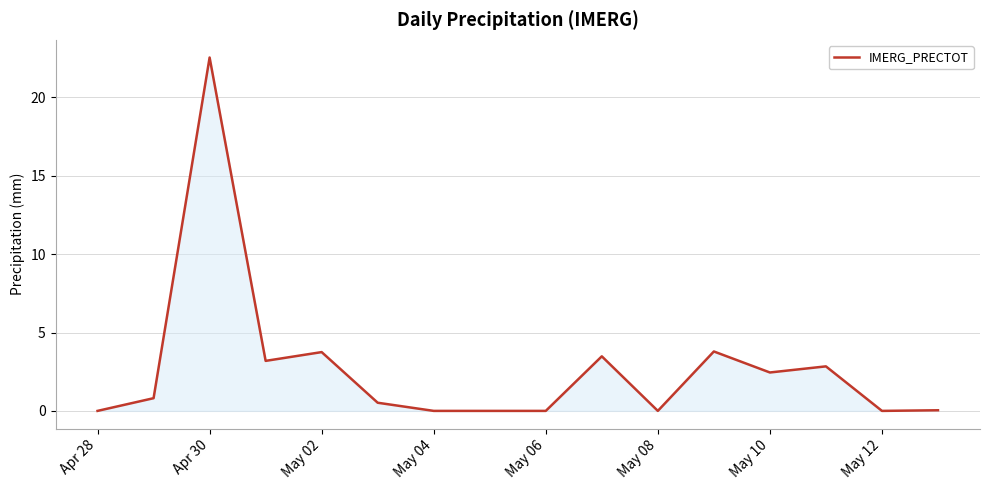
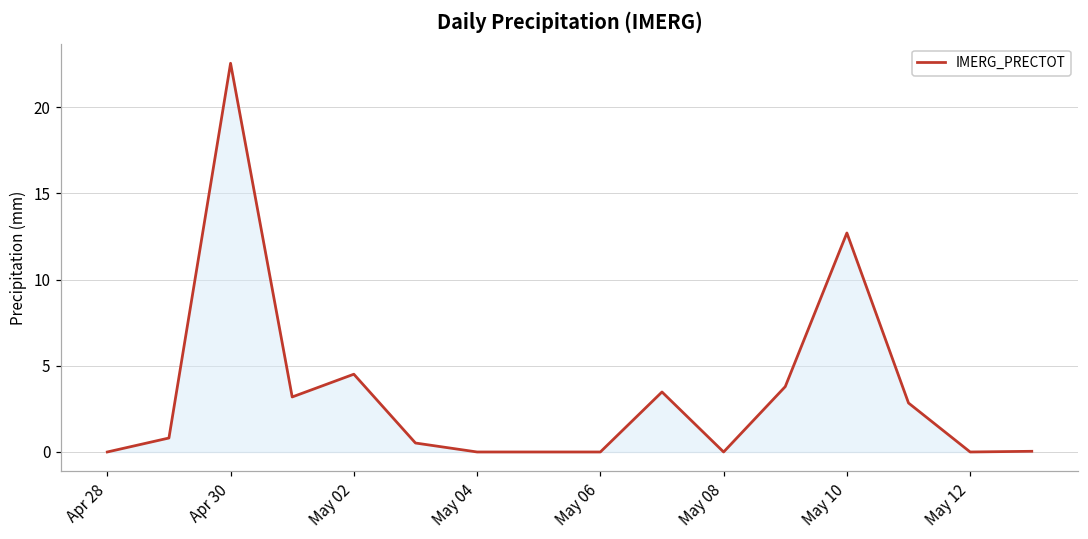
May 02: 3.8 -> 4.5
May 10: 2.5 -> 12.7
